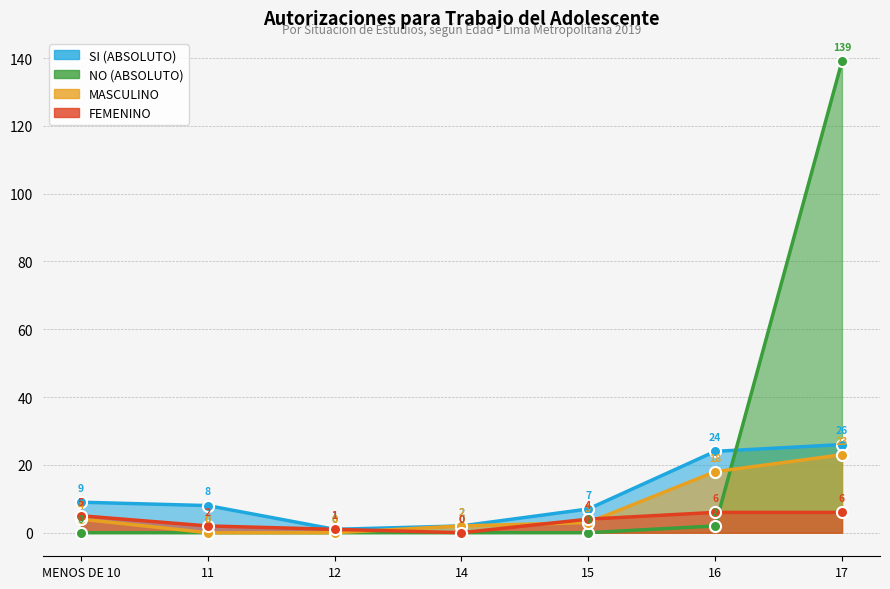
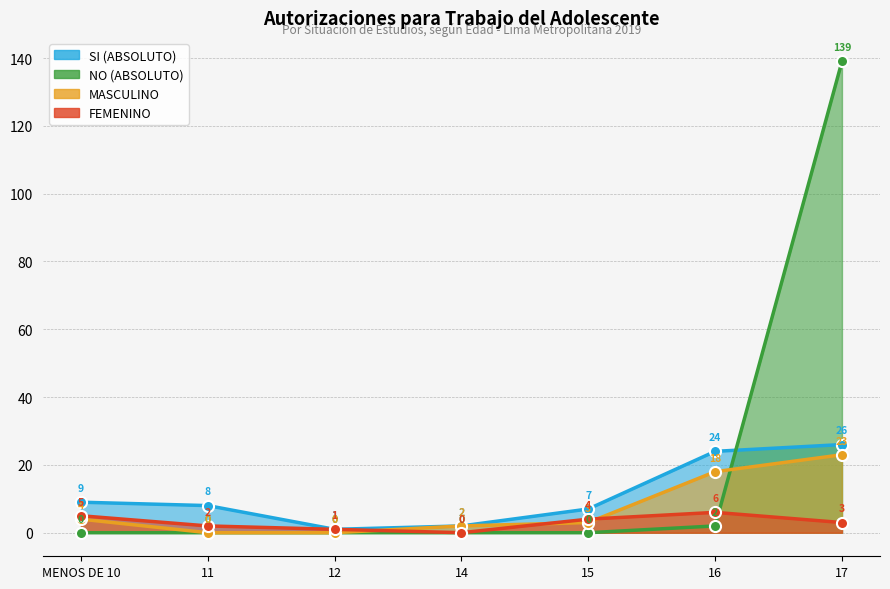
FEMENINO, 17: 6 -> 3
